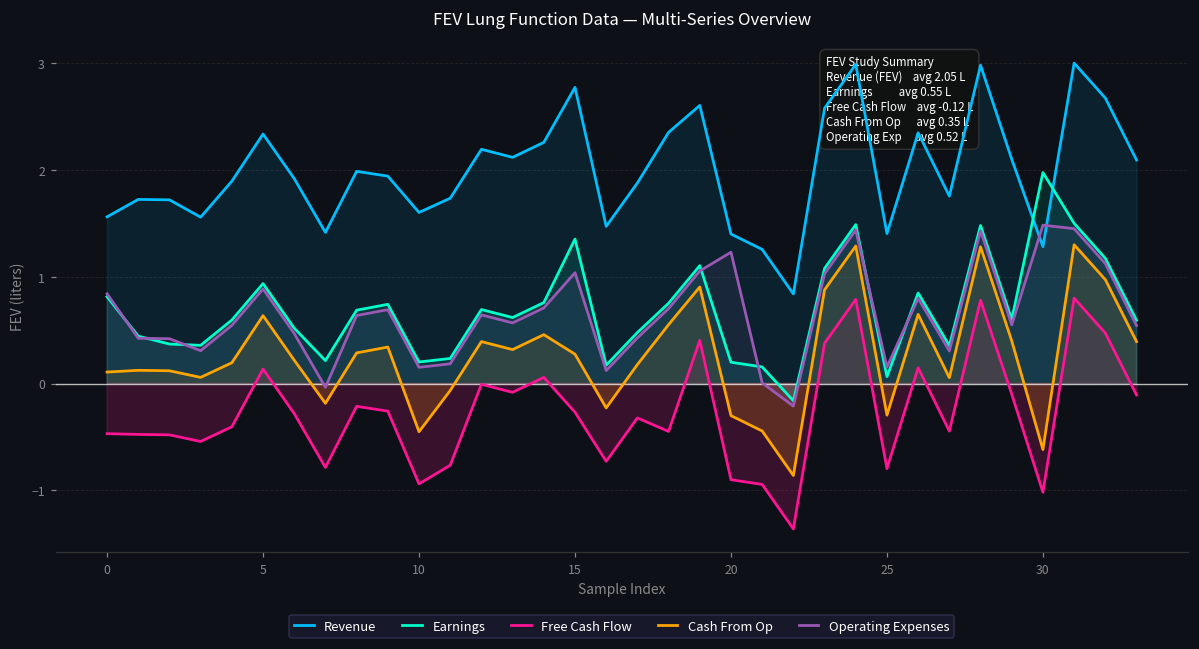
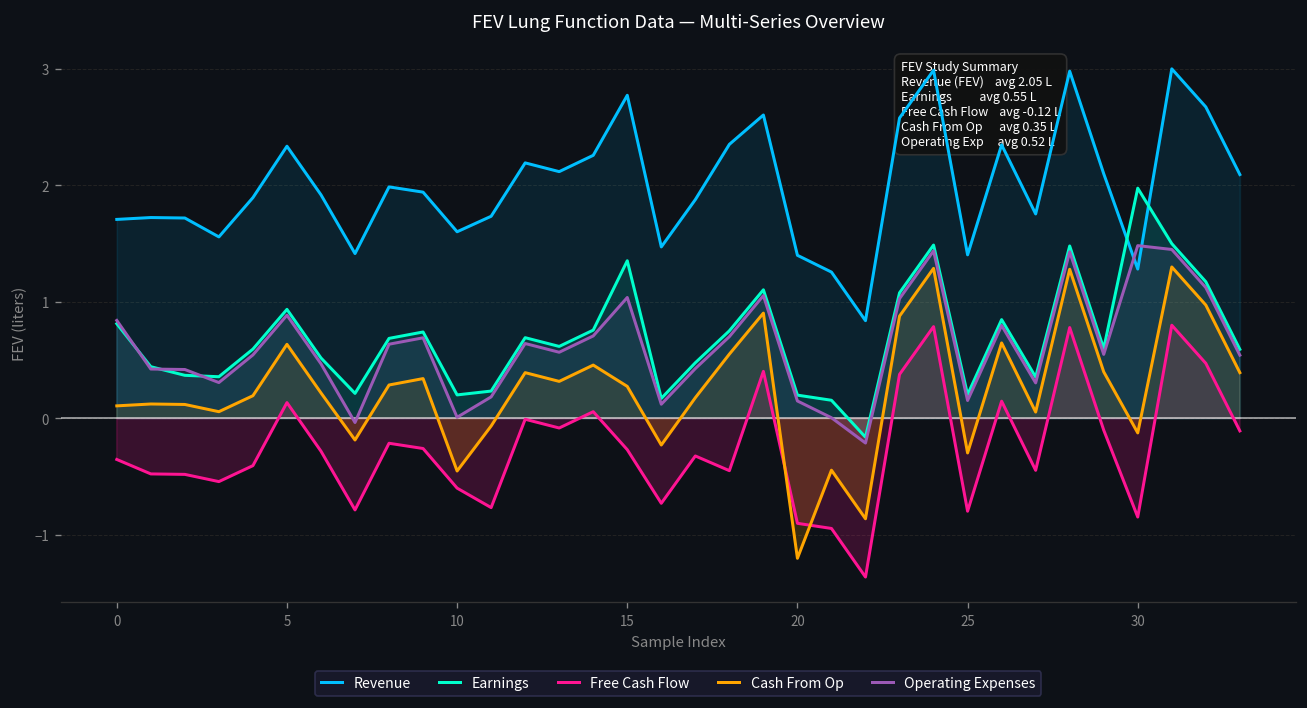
Revenue, 0: 1.6 -> 1.7
Free Cash Flow, 0: -0.5 -> -0.4
Free Cash Flow, 10: -0.9 -> -0.6
Operating Expenses, 10: 0.2 -> 0.0
Cash From Op, 20: -0.3 -> -1.2
Operating Expenses, 20: 1.2 -> 0.2
Earnings, 25: 0.1 -> 0.2
Free Cash Flow, 30: -1.0 -> -0.8
Cash From Op, 30: -0.6 -> -0.1
